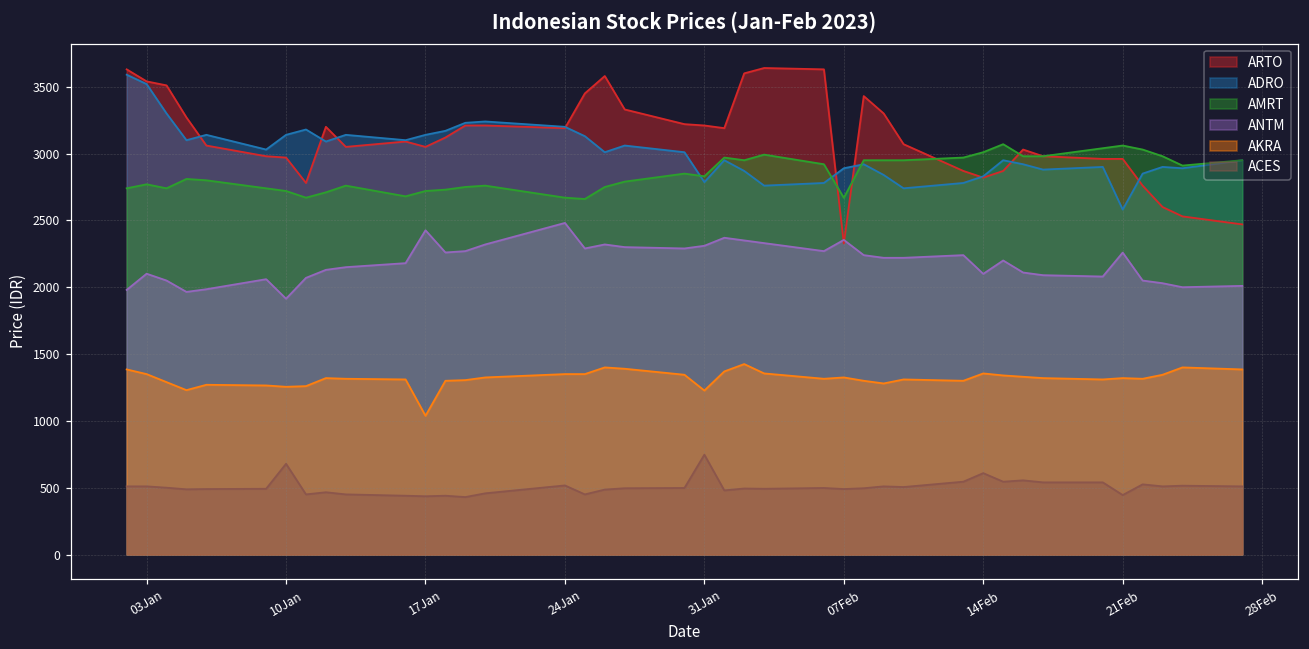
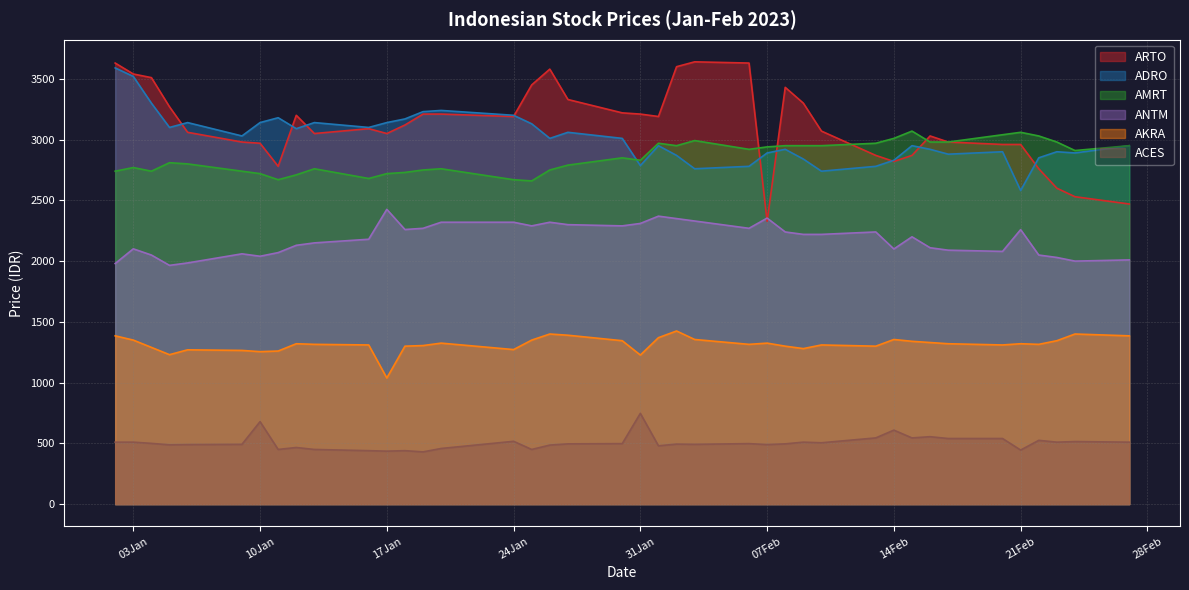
ANTM, 10Jan: 1910 -> 2040
ANTM, 24Jan: 2480 -> 2320
AKRA, 24Jan: 1350 -> 1270
AMRT, 07Feb: 2670 -> 2940
